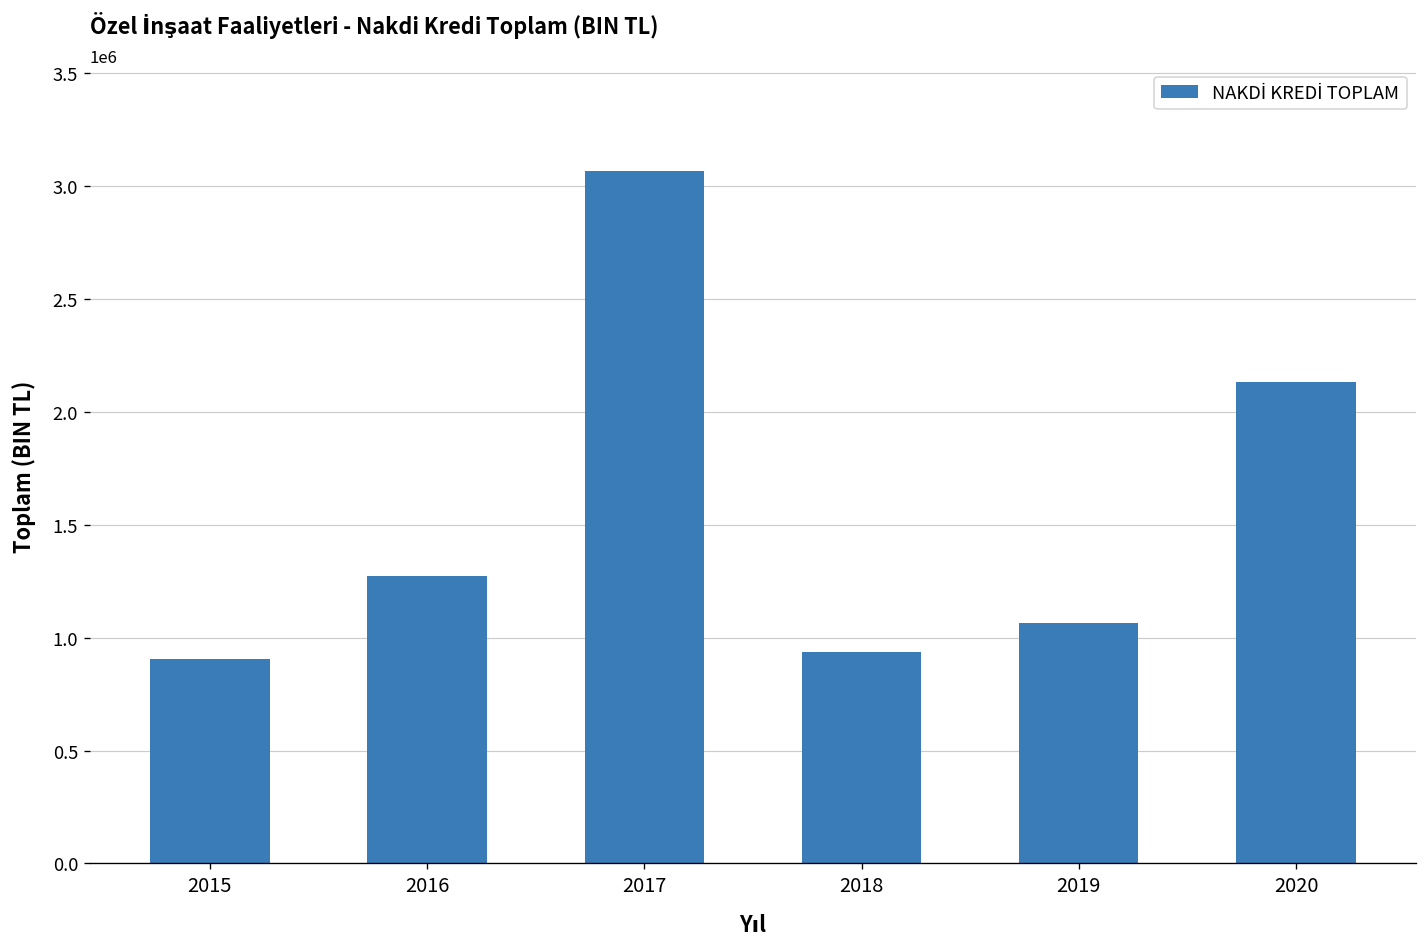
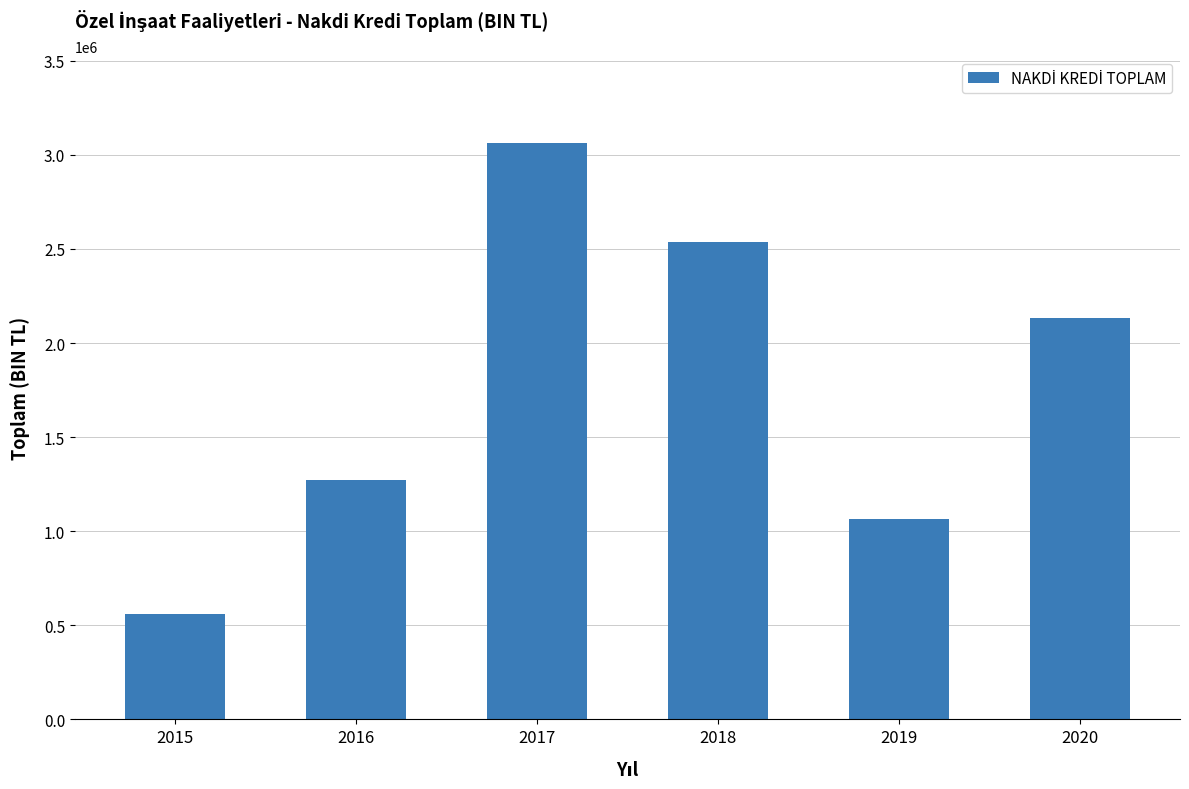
2015: 910000 -> 560000
2018: 940000 -> 2540000
